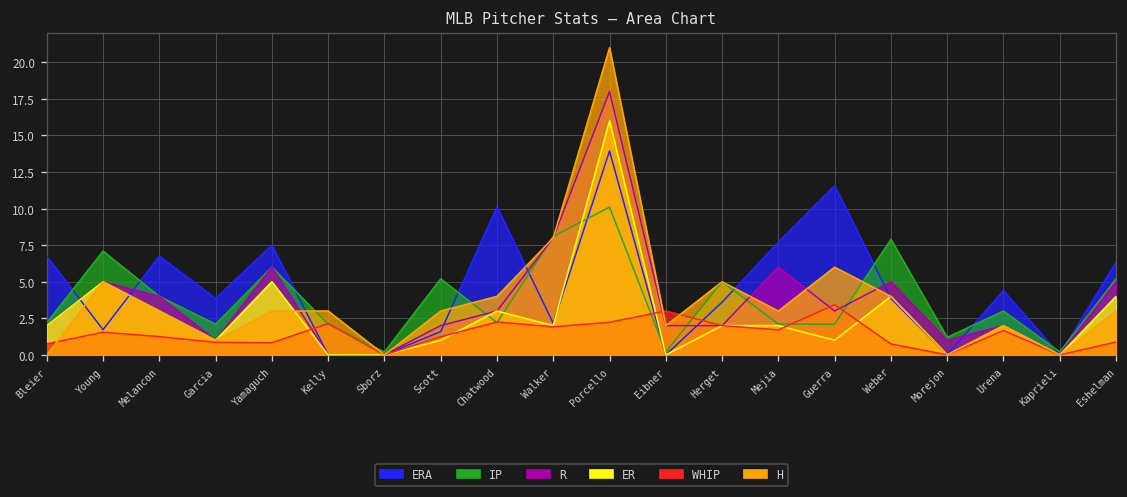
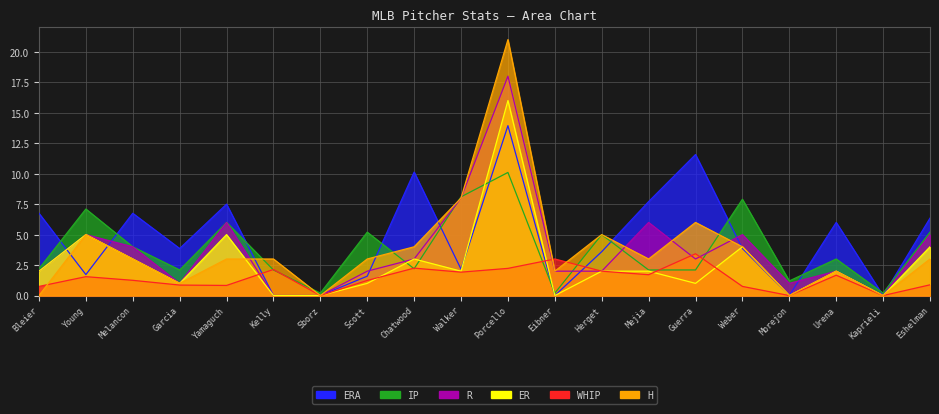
ERA, Urena: 4.4 -> 6.0
